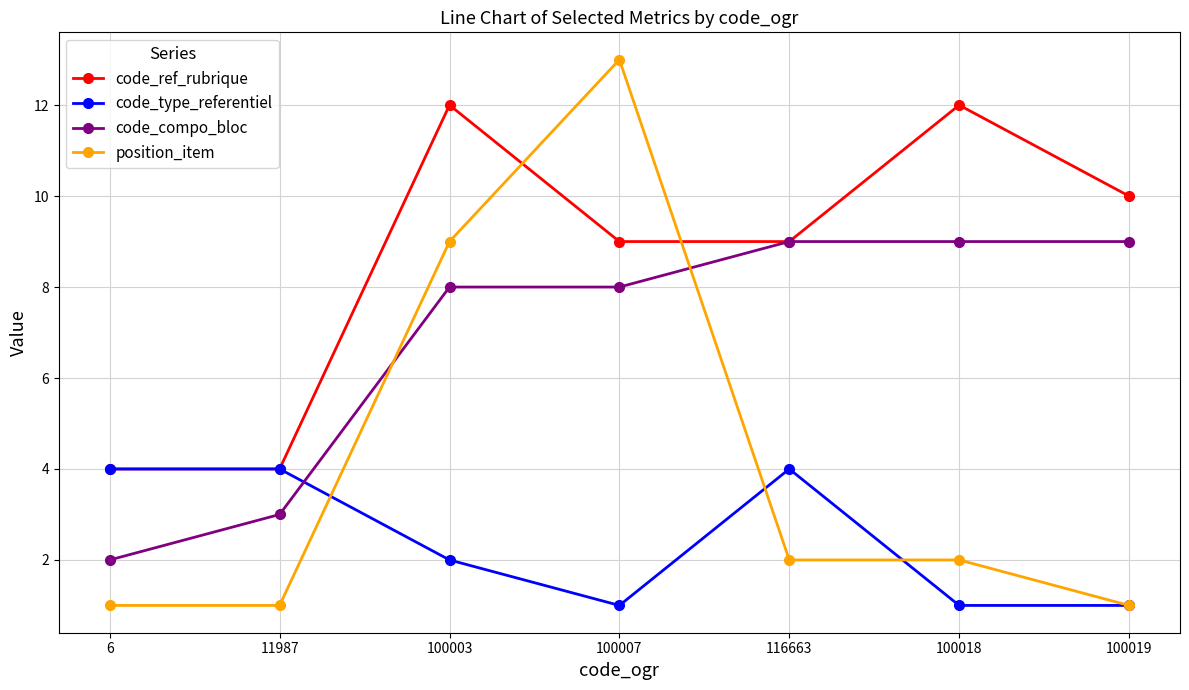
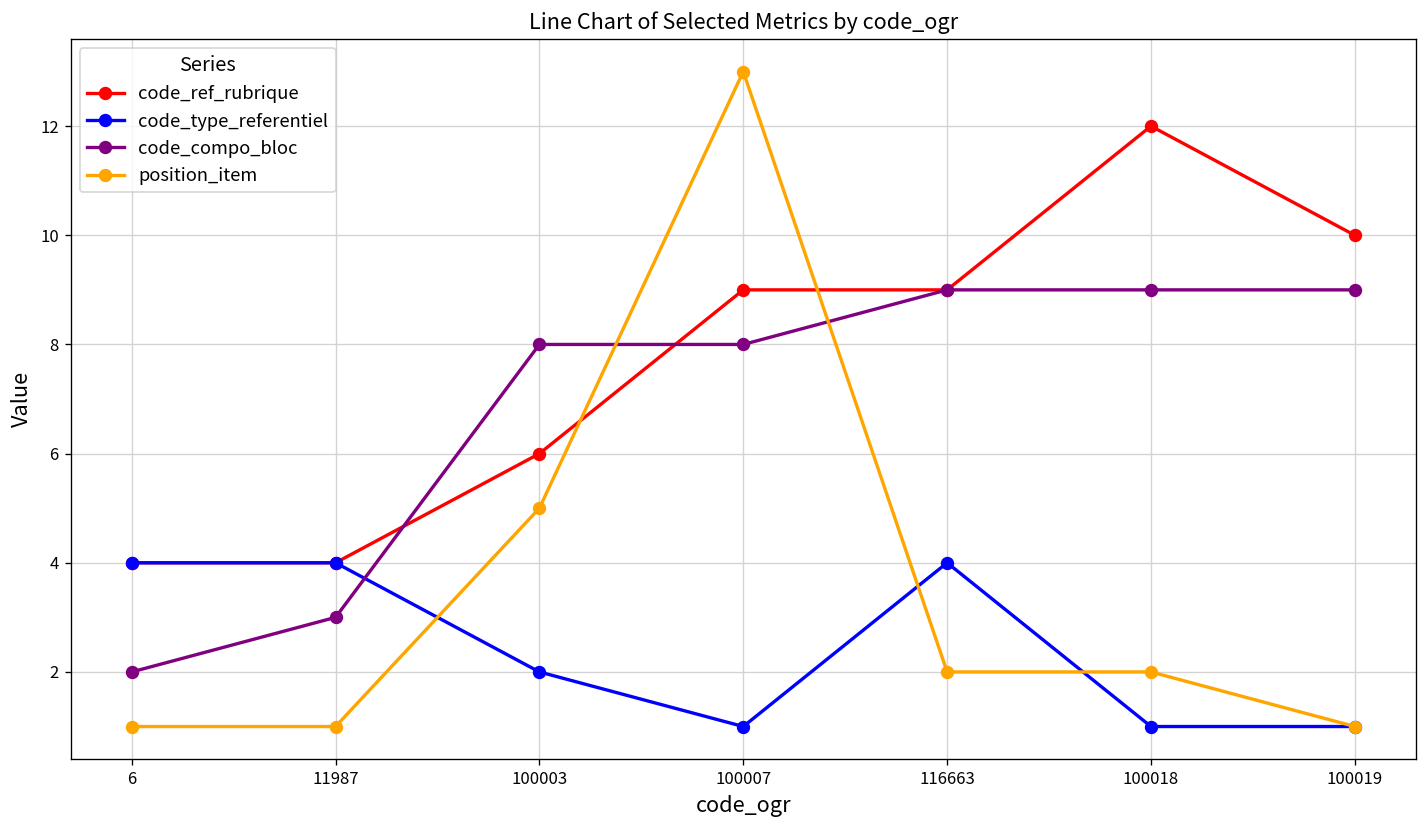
code_ref_rubrique, 100003: 12 -> 6
position_item, 100003: 9 -> 5
